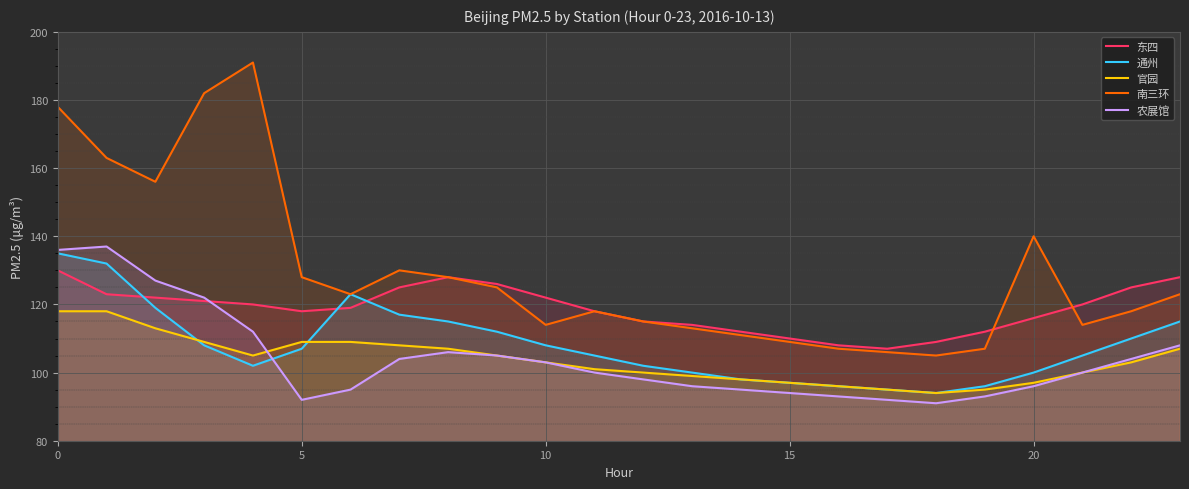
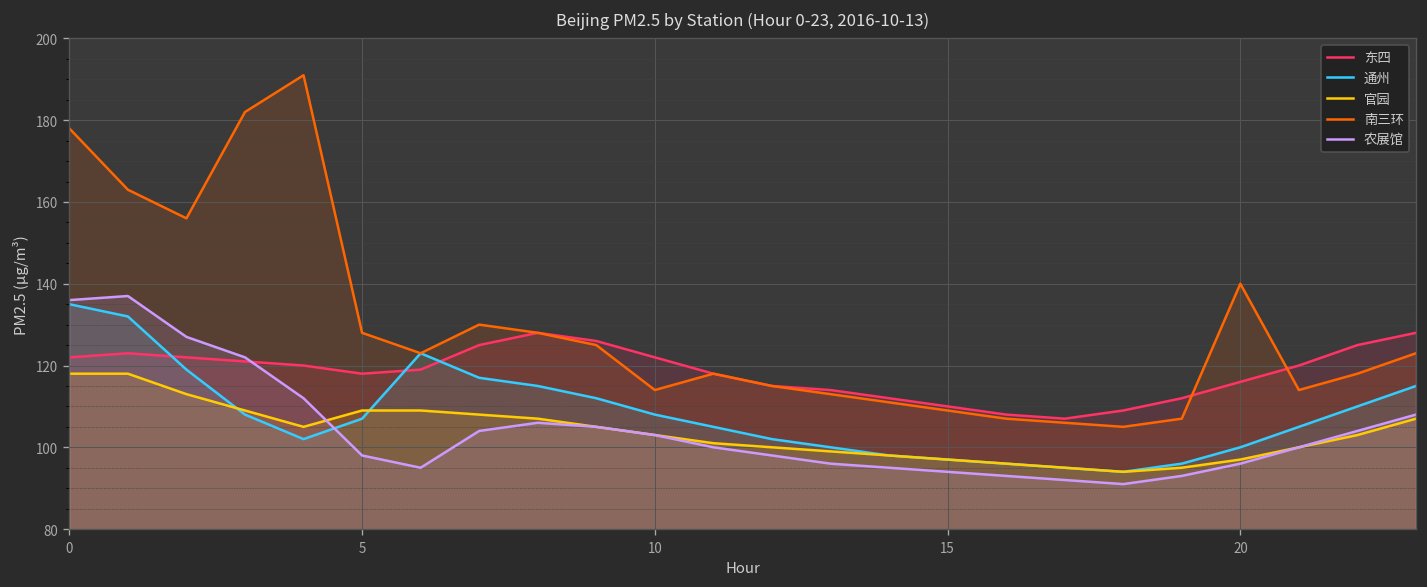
东四, 0: 130 -> 122
农展馆, 5: 92 -> 98
